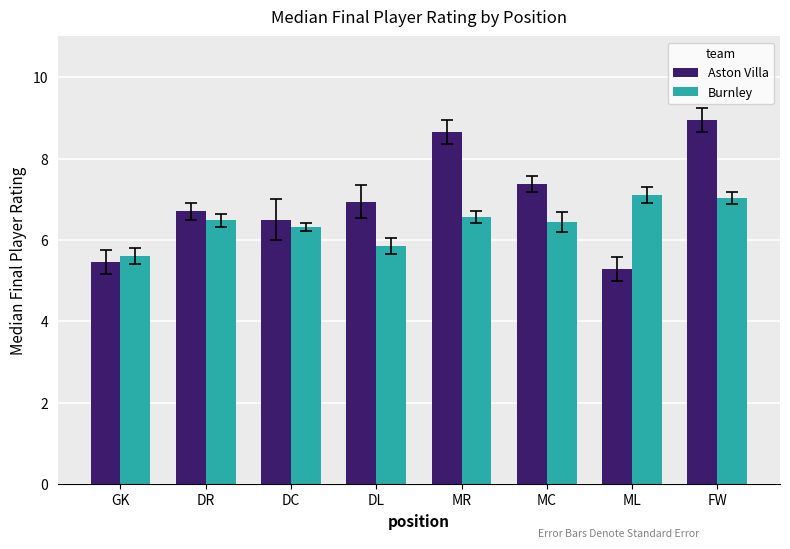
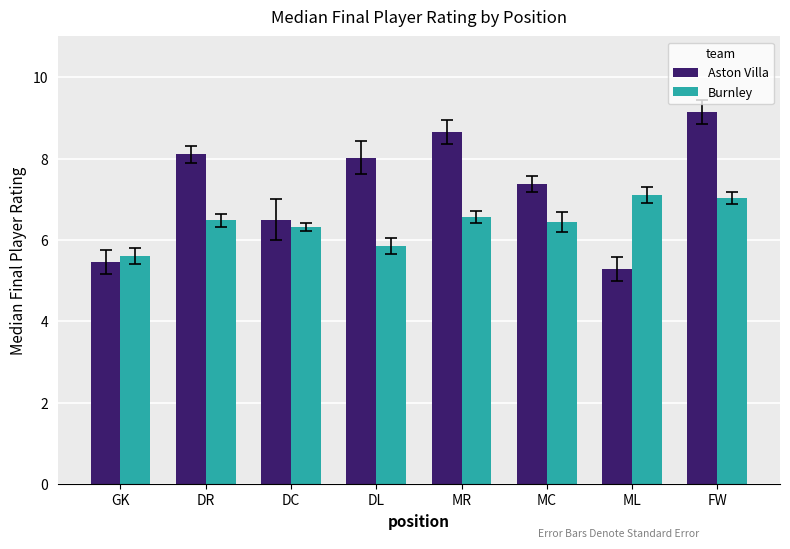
Aston Villa, DR: 6.7 -> 8.1
Aston Villa, DL: 6.9 -> 8.0
Aston Villa, FW: 8.9 -> 9.1
